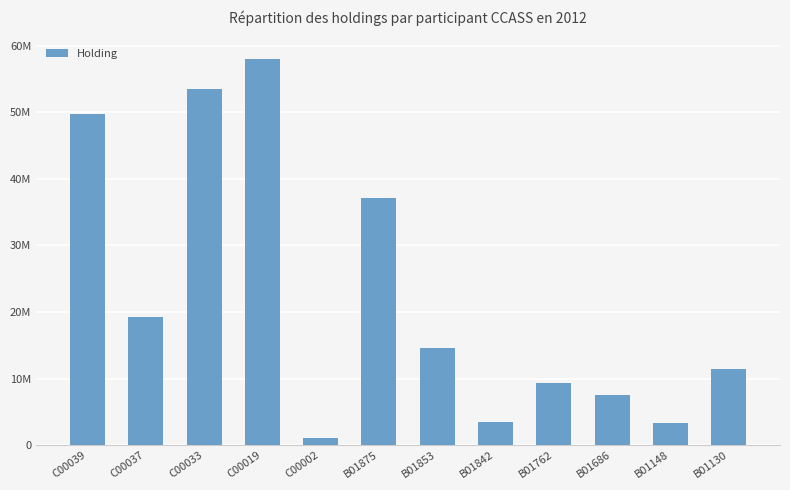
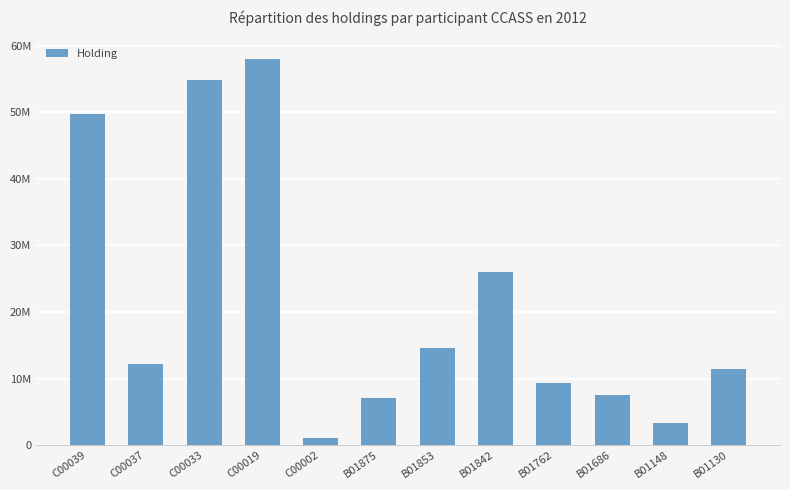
C00037: 19000000 -> 12000000
C00033: 54000000 -> 55000000
B01875: 37000000 -> 7000000
B01842: 3000000 -> 26000000
